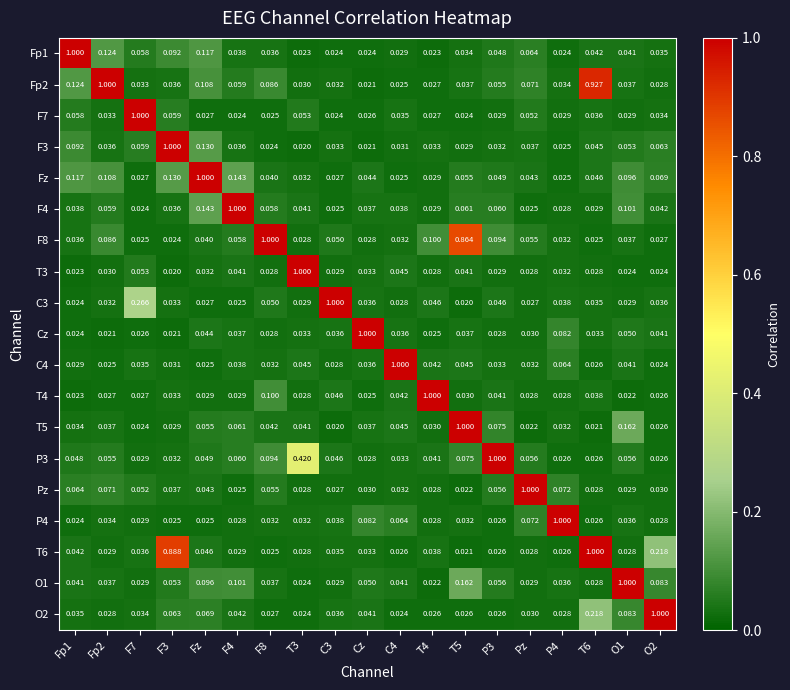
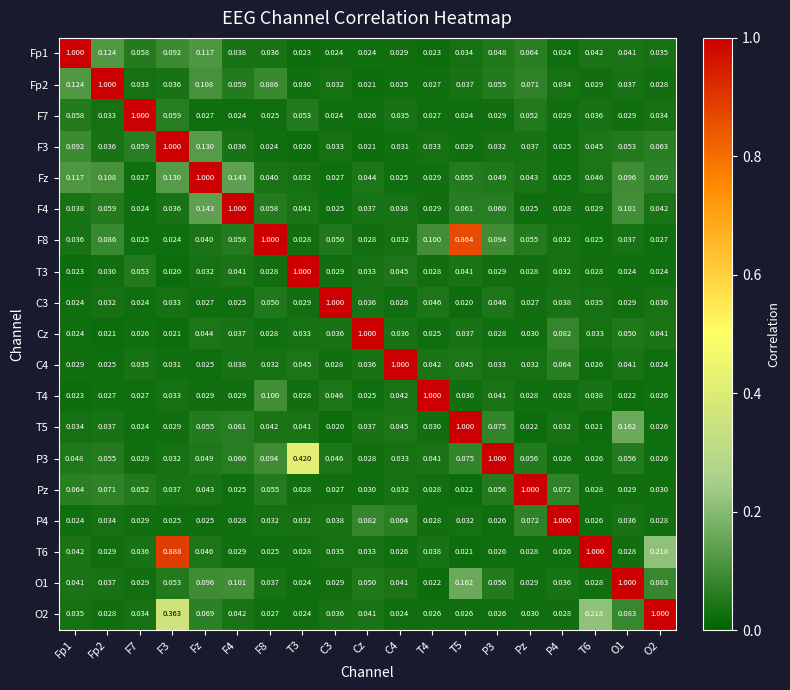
Fp2, T6: 0.927 -> 0.029
C3, F7: 0.266 -> 0.024
O2, F3: 0.063 -> 0.363
